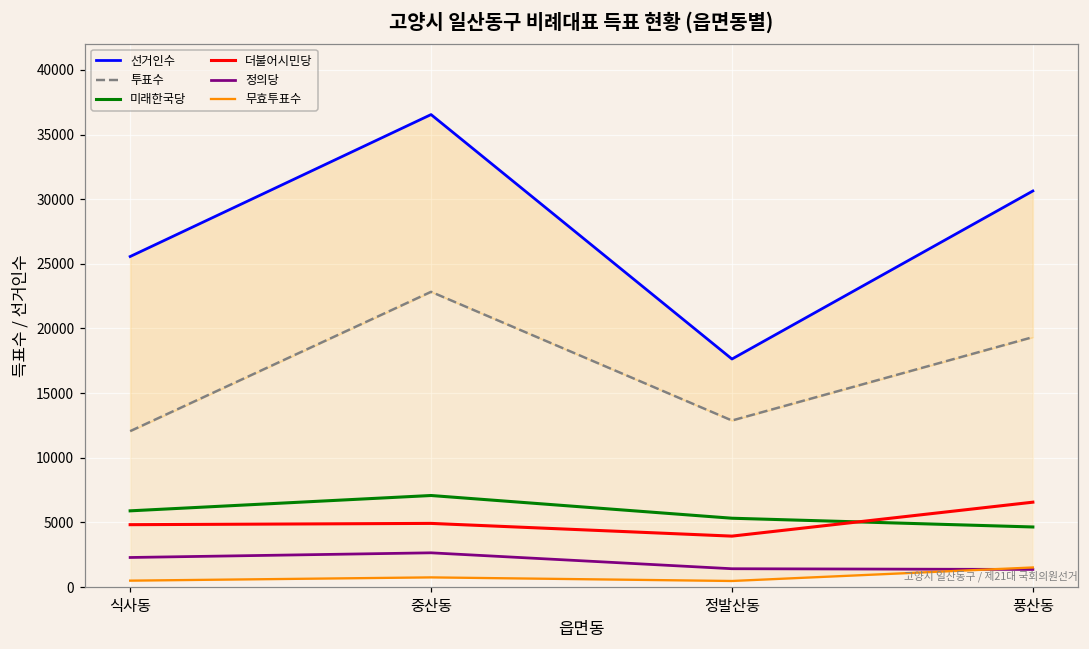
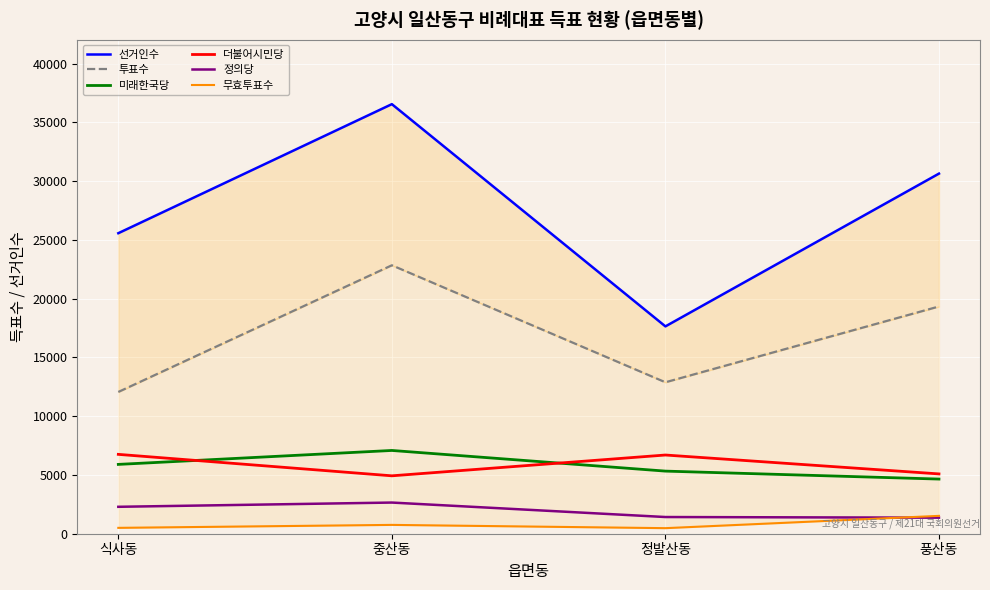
더불어시민당, 식사동: 4800 -> 6800
더불어시민당, 정발산동: 3900 -> 6700
더불어시민당, 풍산동: 6600 -> 5100
